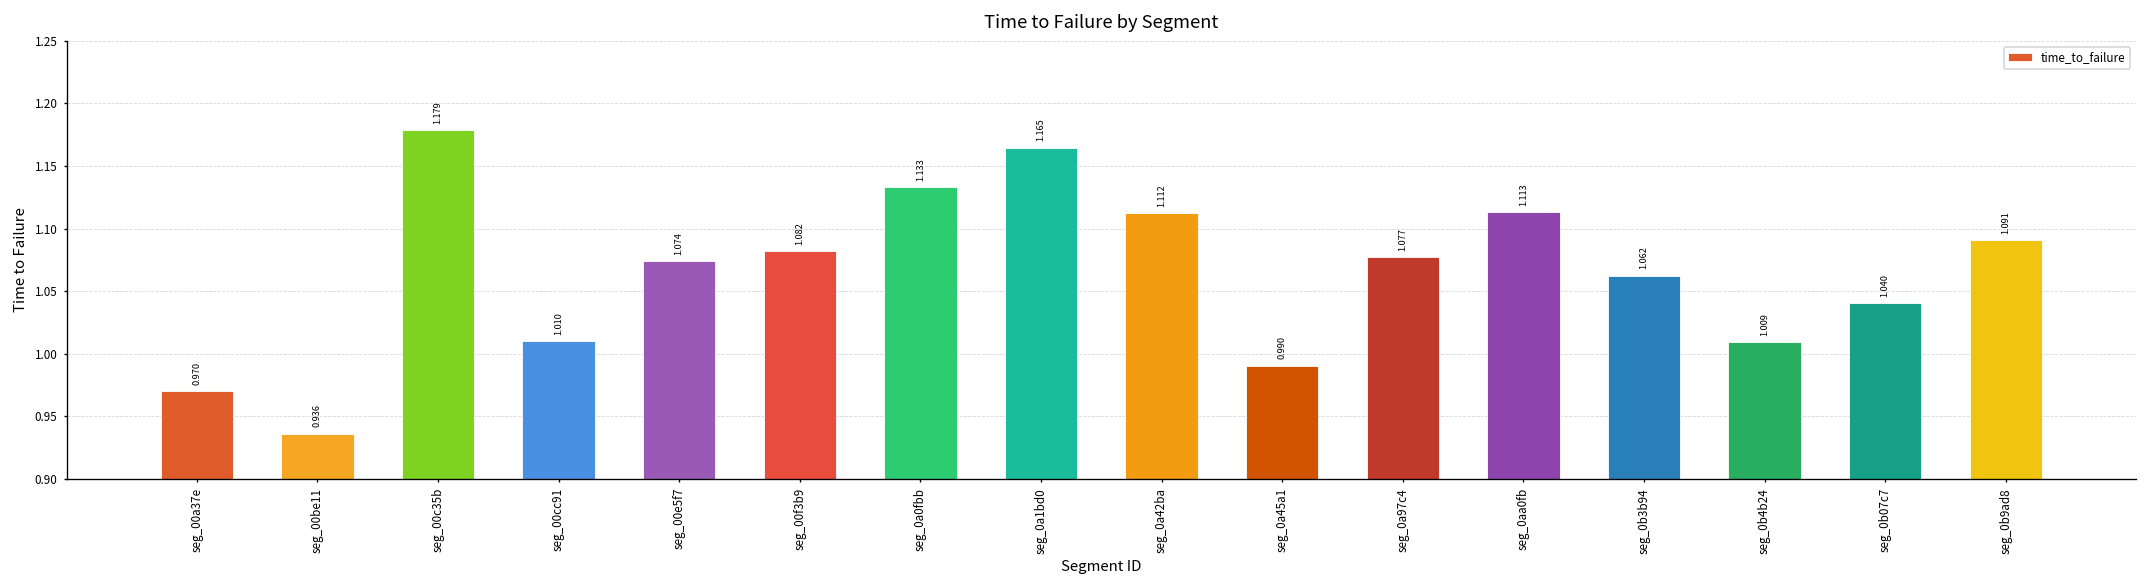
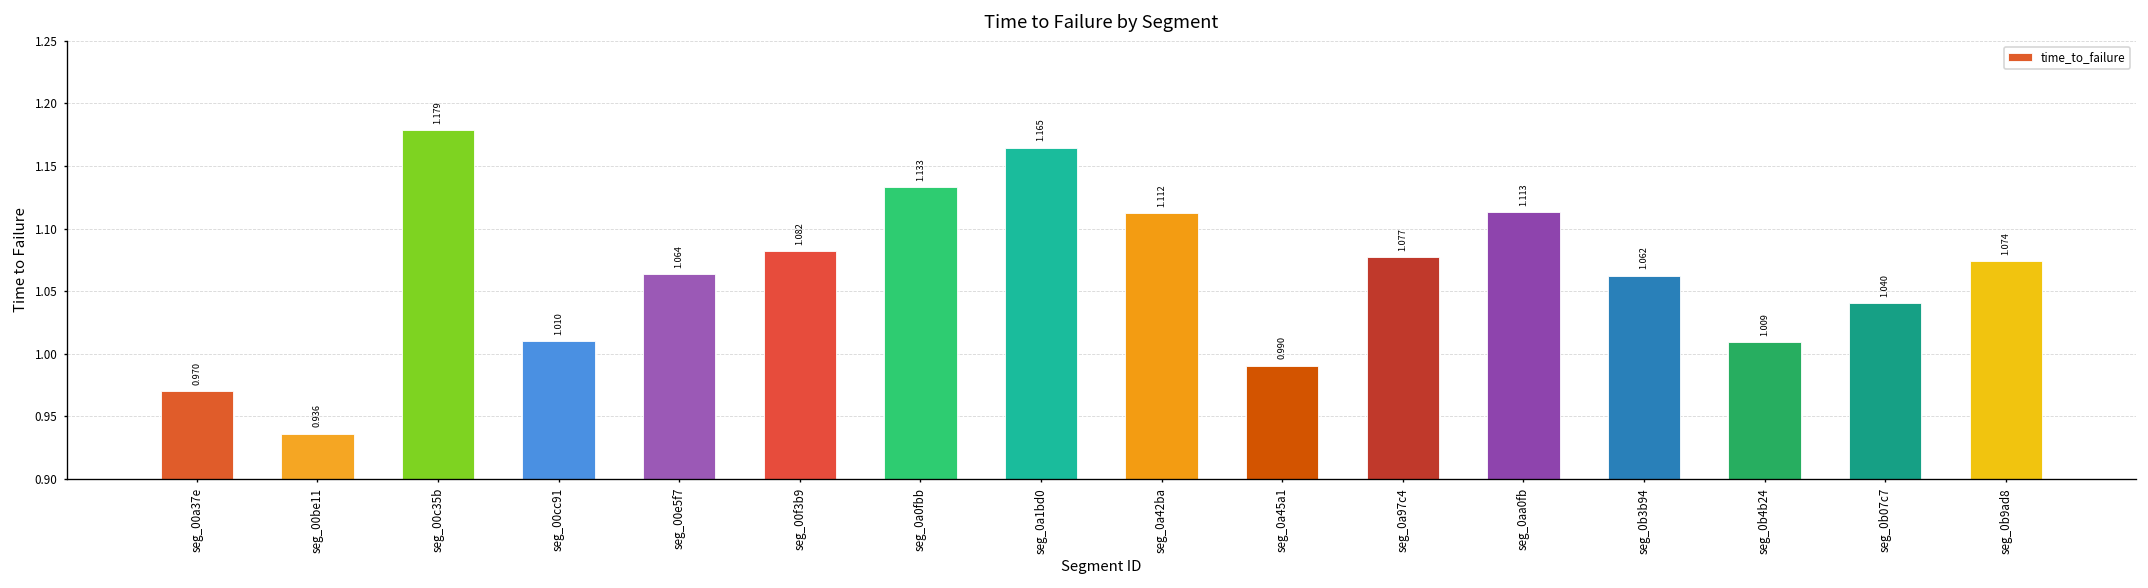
seg_00e5f7: 1.074 -> 1.064
seg_0b9ad8: 1.091 -> 1.074
